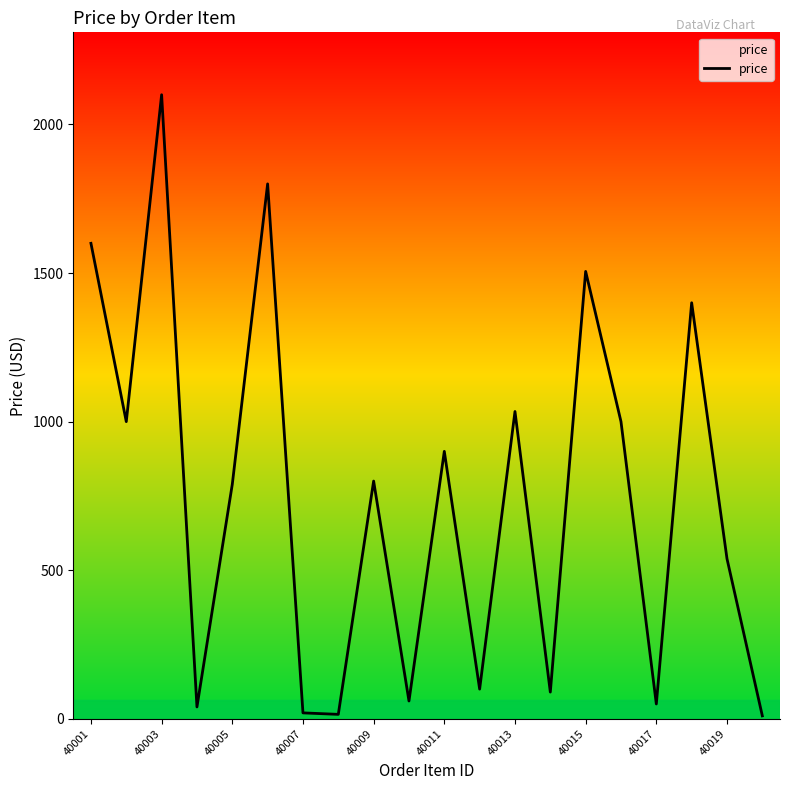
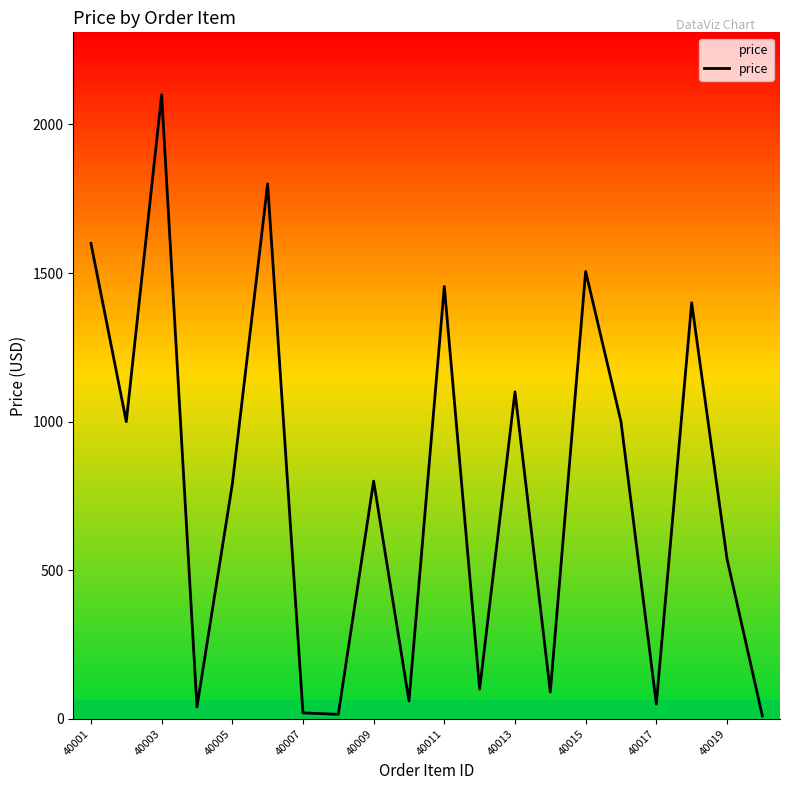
40011: 900 -> 1450
40013: 1030 -> 1100
